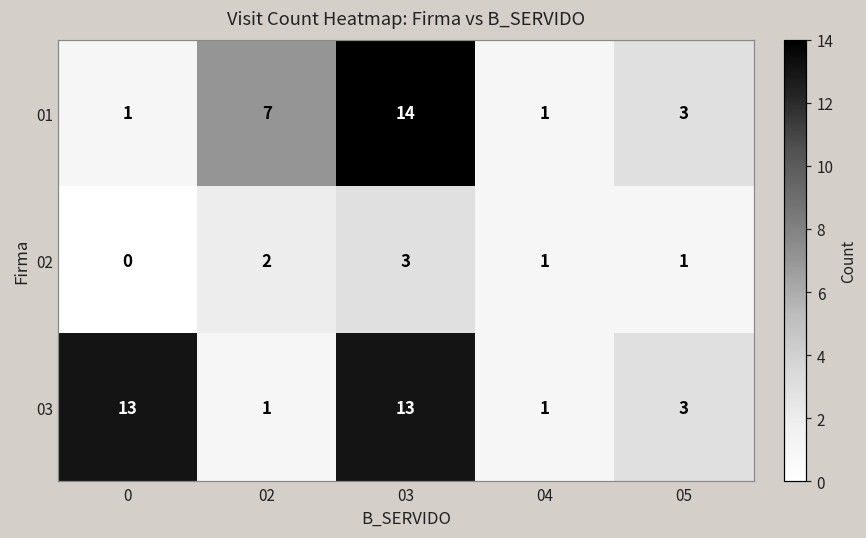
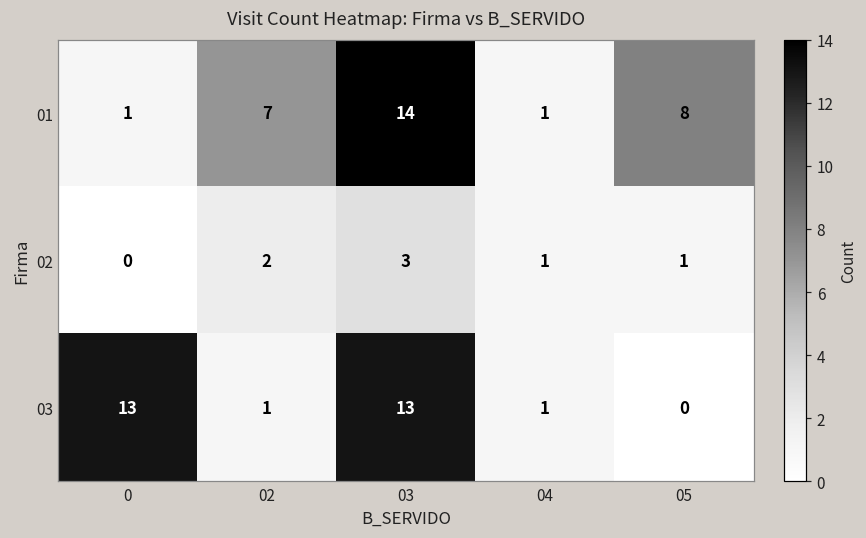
01, 05: 3 -> 8
03, 05: 3 -> 0
